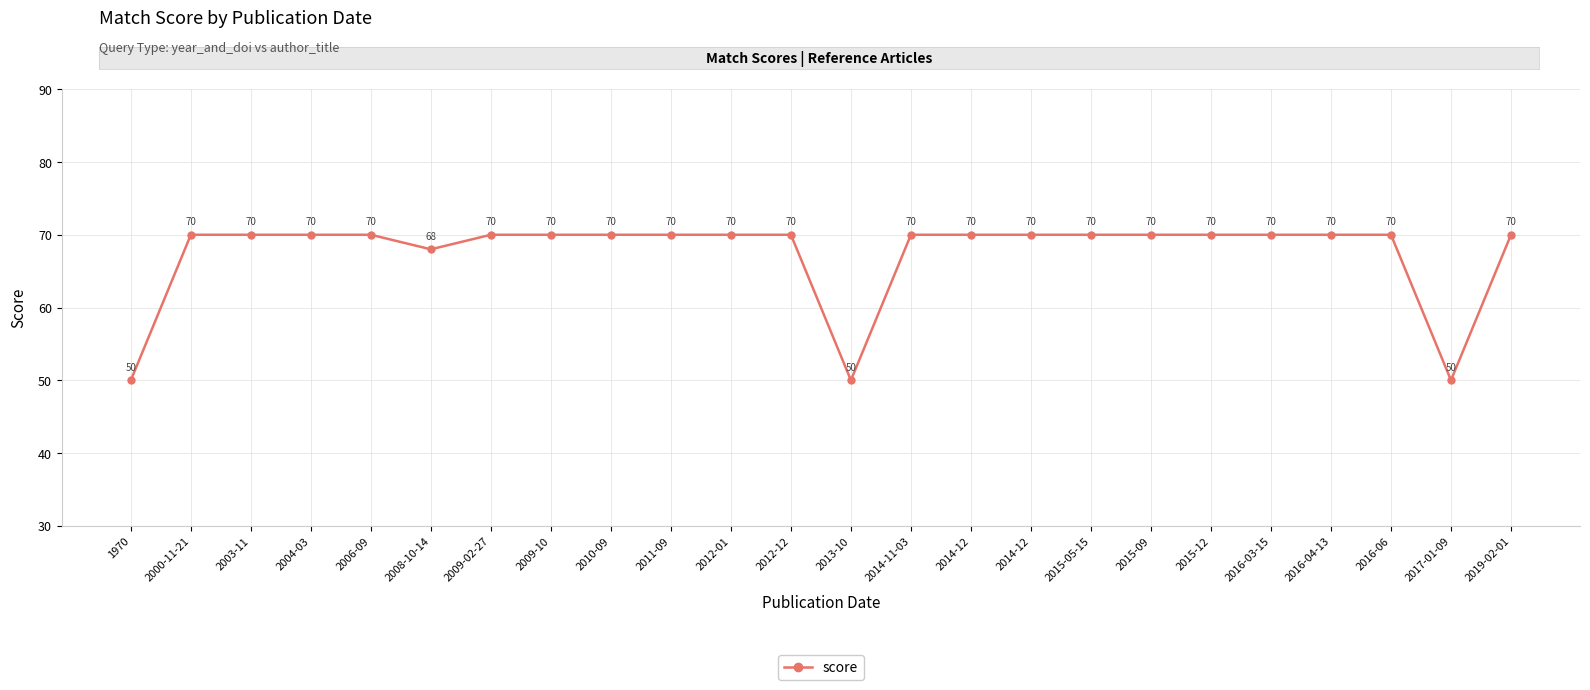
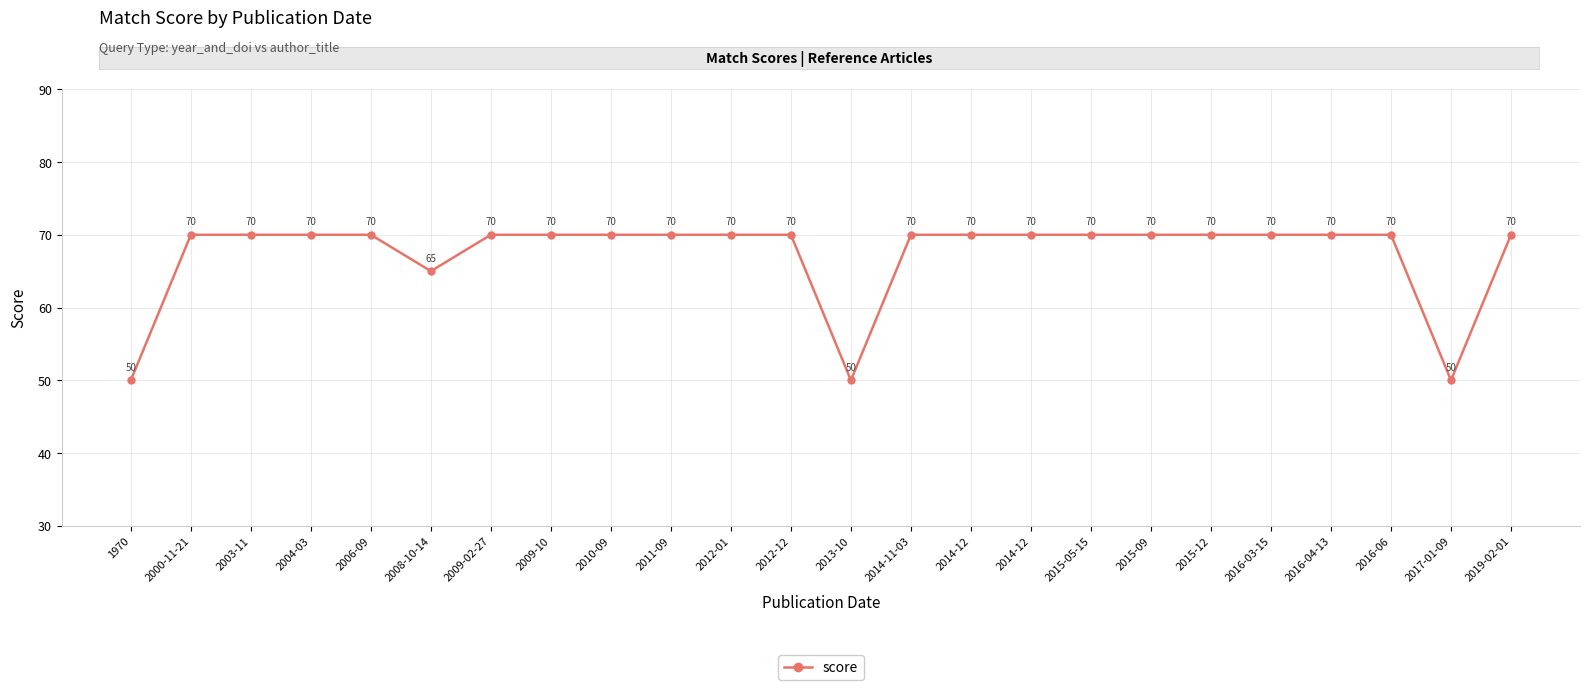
2008-10-14: 68 -> 65
